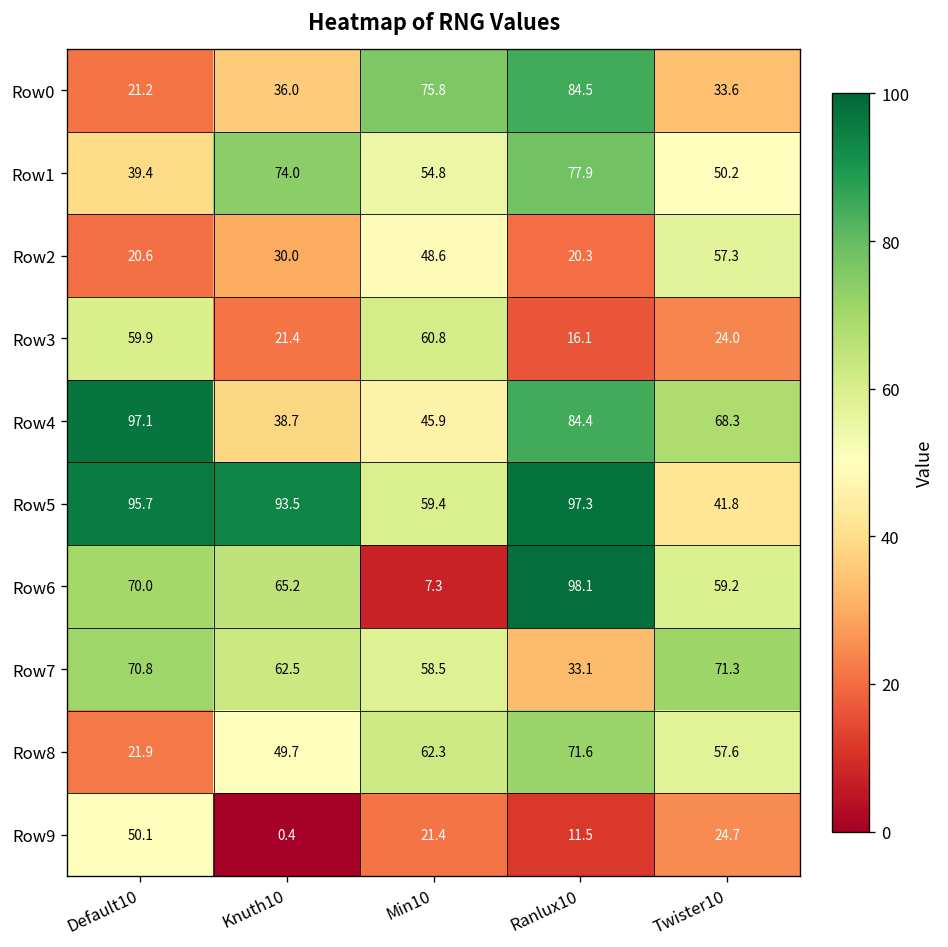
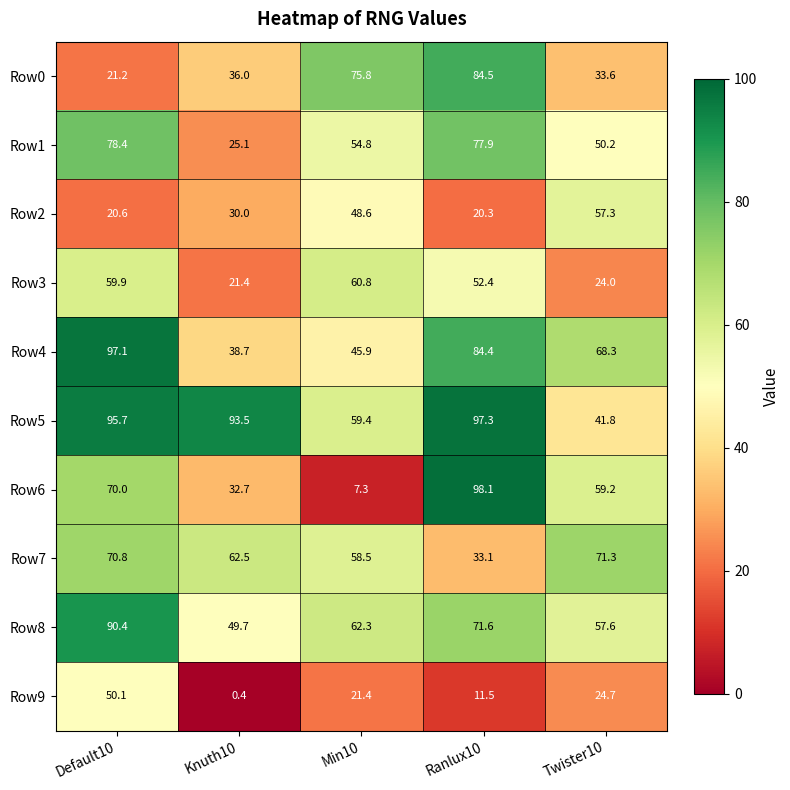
Row1, Default10: 39.4 -> 78.4
Row1, Knuth10: 74.0 -> 25.1
Row3, Ranlux10: 16.1 -> 52.4
Row6, Knuth10: 65.2 -> 32.7
Row8, Default10: 21.9 -> 90.4
